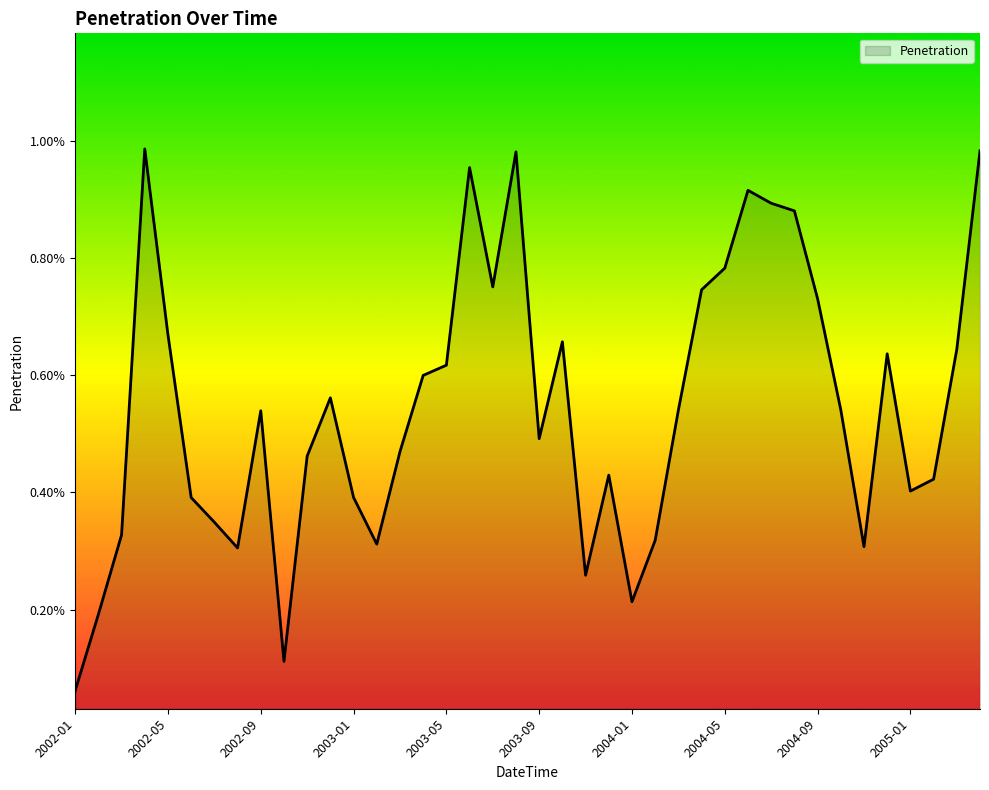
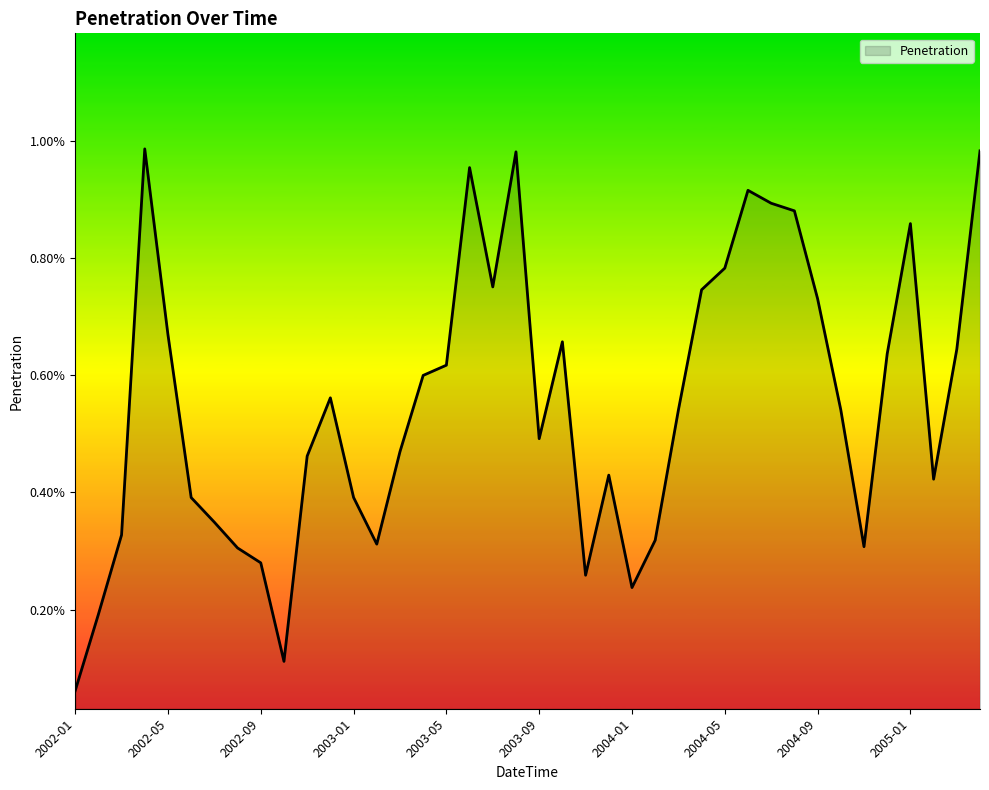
2002-09: 0.54% -> 0.28%
2004-01: 0.21% -> 0.24%
2005-01: 0.40% -> 0.86%
